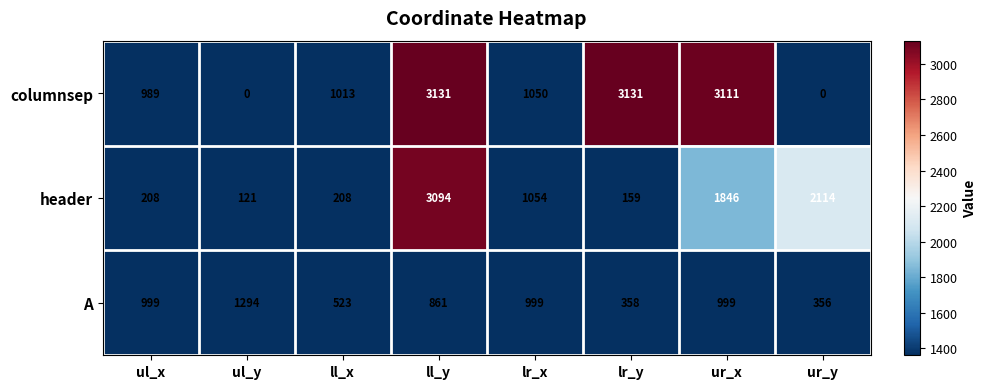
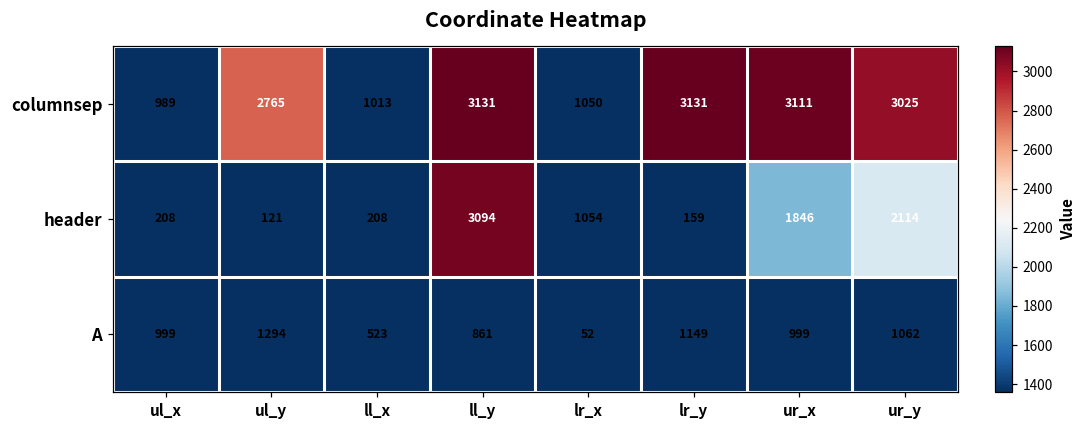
columnsep, ul_y: 0 -> 2765
columnsep, ur_y: 0 -> 3025
A, lr_x: 999 -> 52
A, lr_y: 358 -> 1149
A, ur_y: 356 -> 1062
